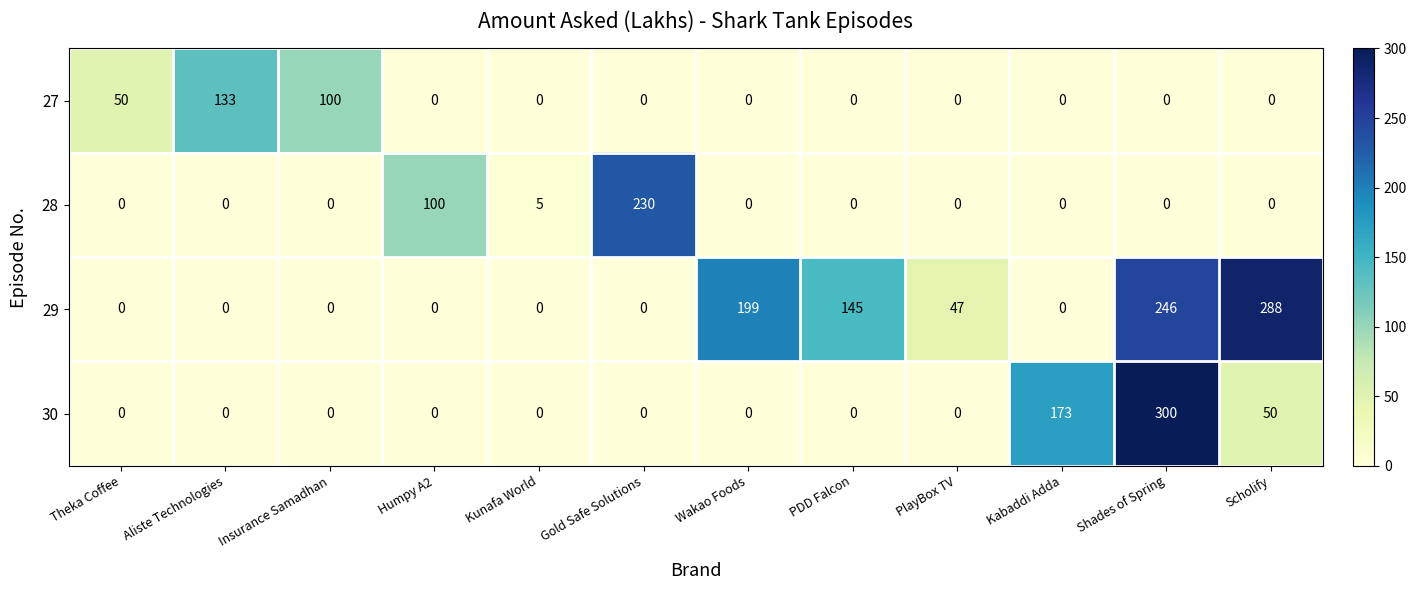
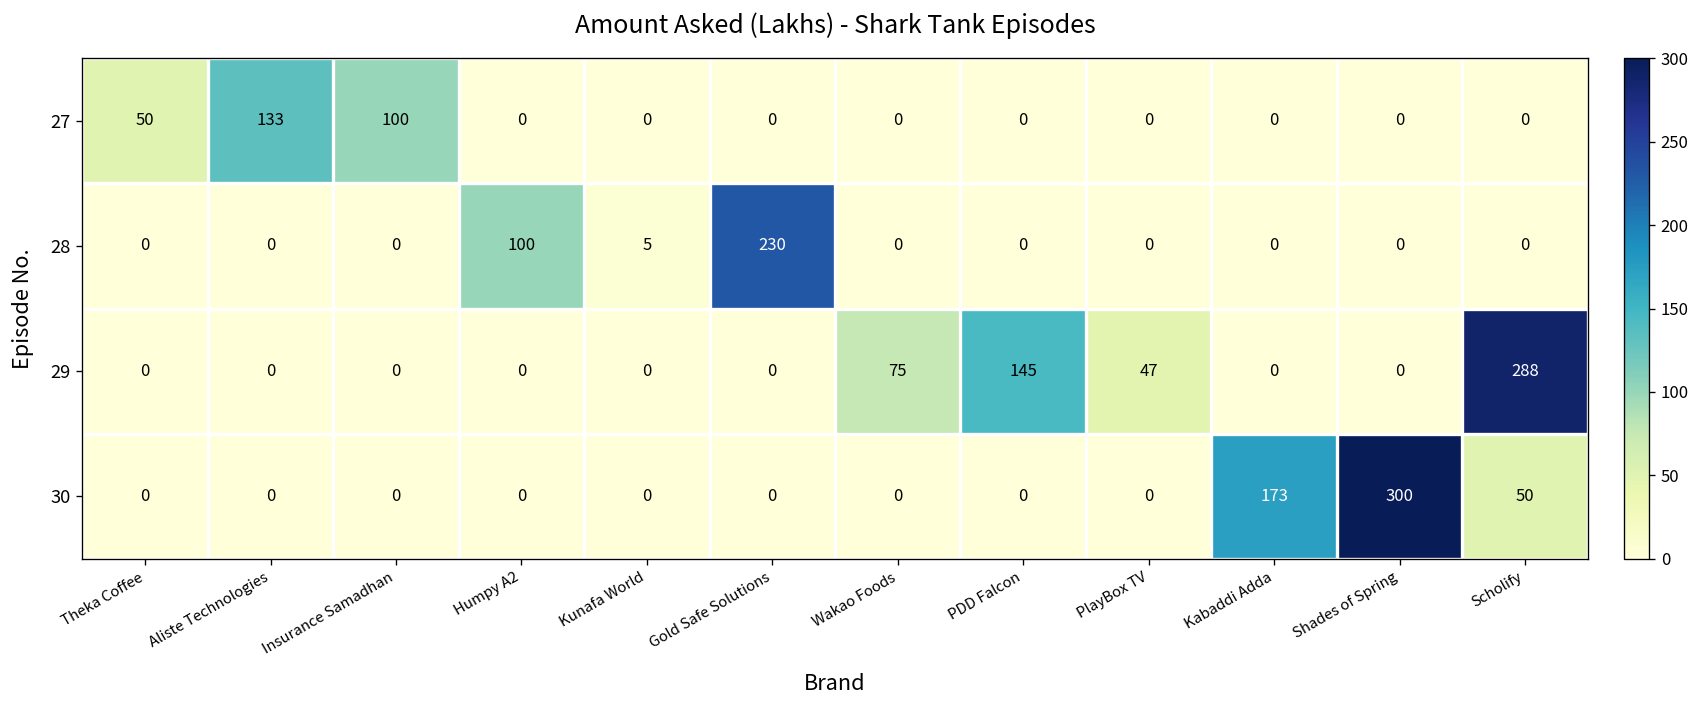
29, Wakao Foods: 199 -> 75
29, Shades of Spring: 246 -> 0
